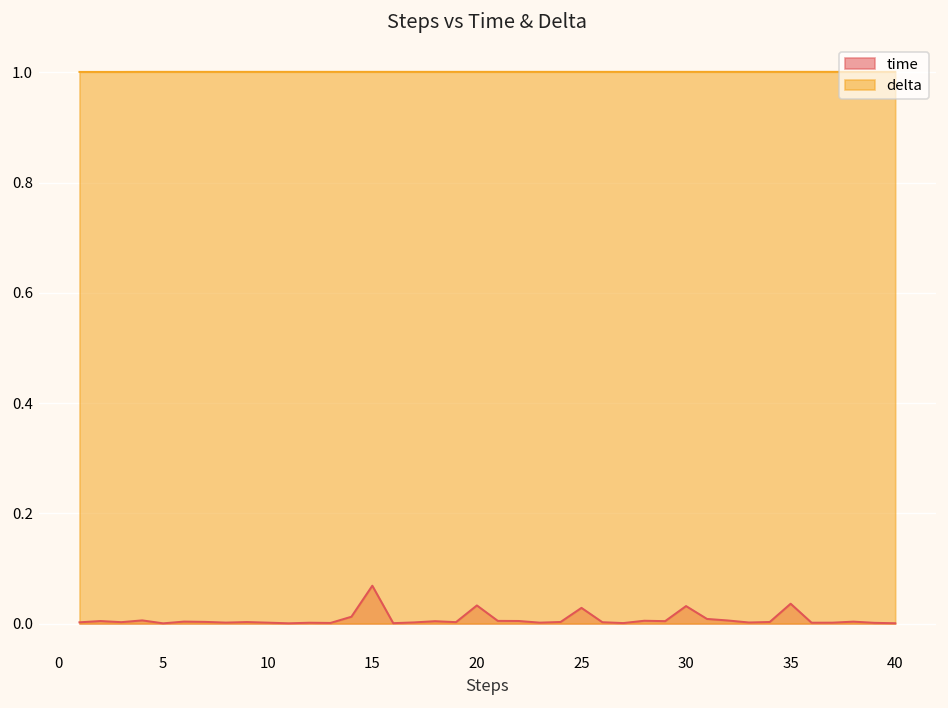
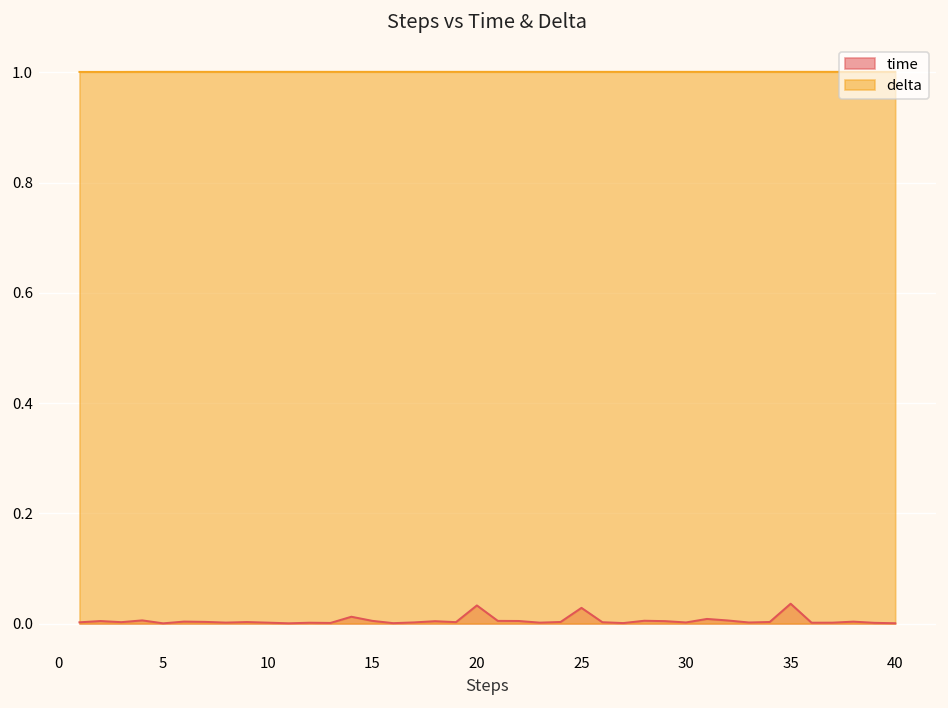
time, 15: 0.07 -> 0.00
time, 30: 0.03 -> 0.00
